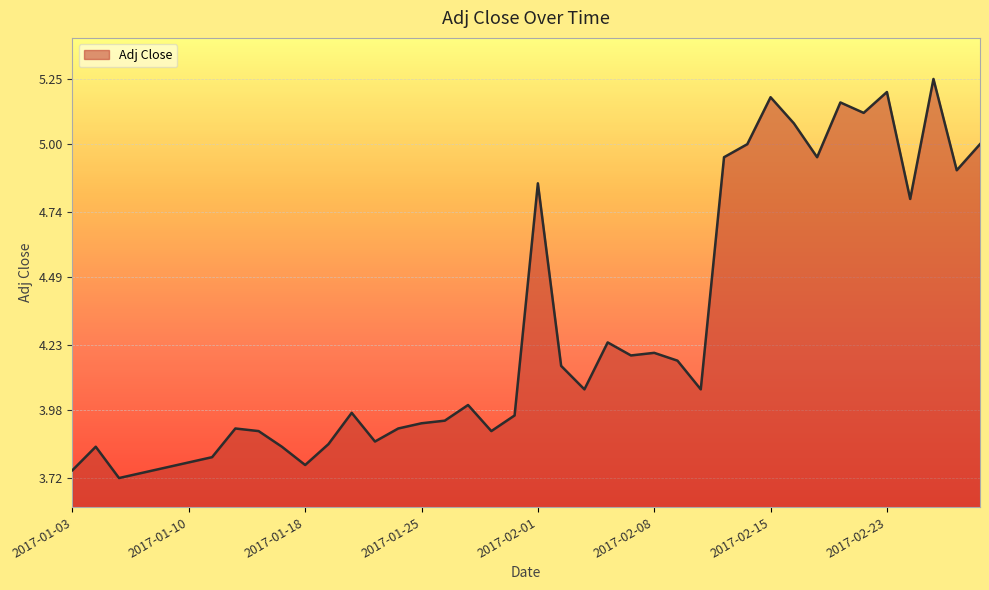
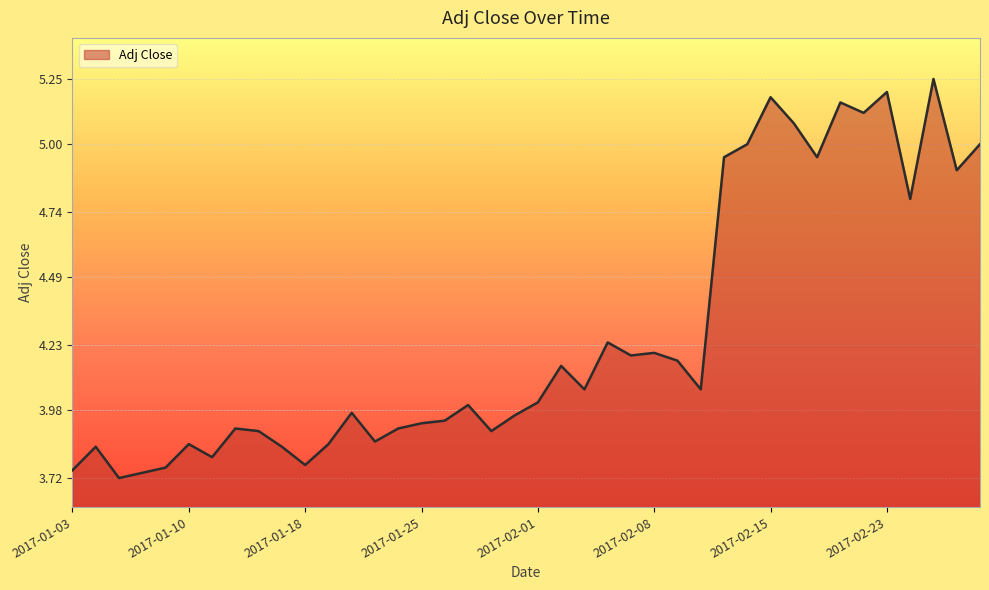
2017-01-10: 3.78 -> 3.85
2017-02-01: 4.85 -> 4.01
